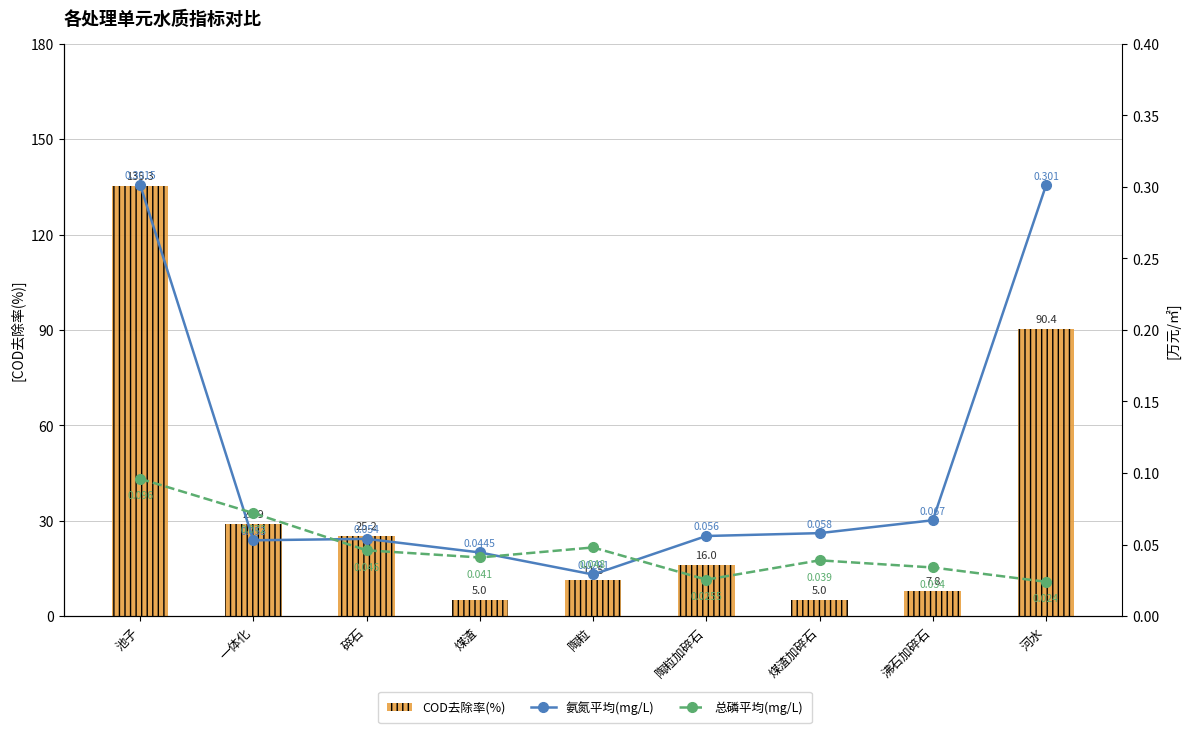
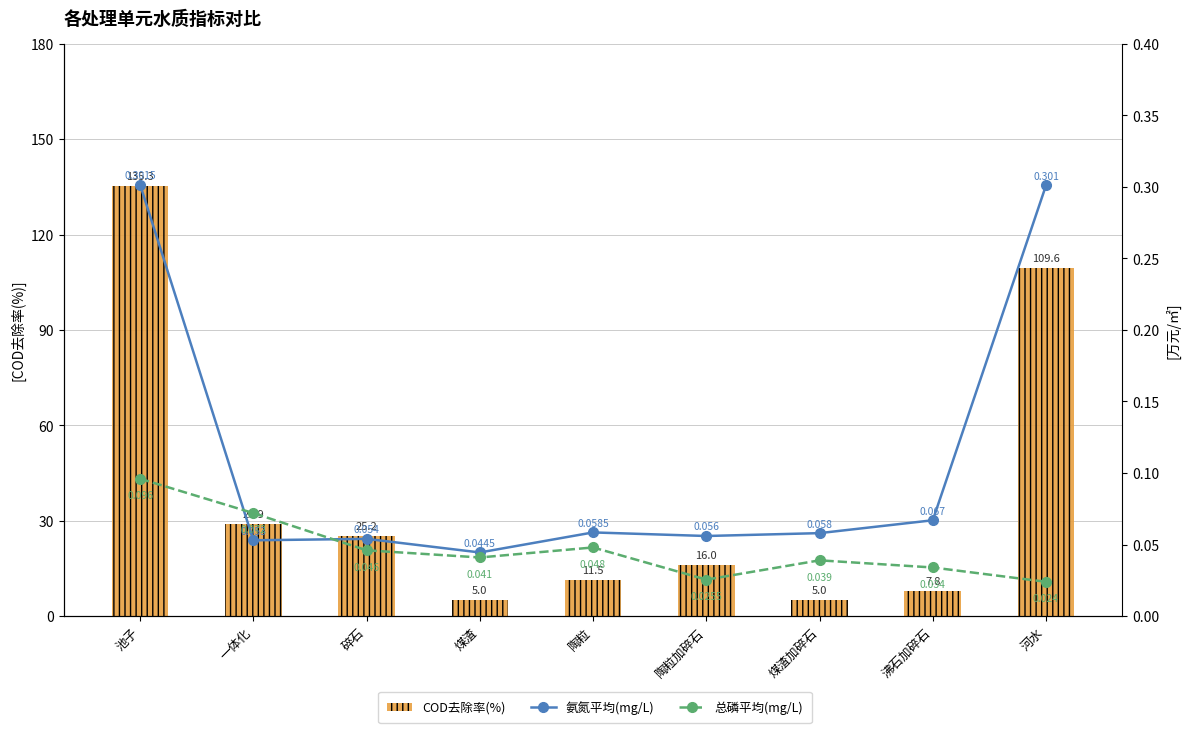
COD去除率(%), 河水: 90.4 -> 109.6
氨氮平均(mg/L), 陶粒: 0.0291 -> 0.0585
